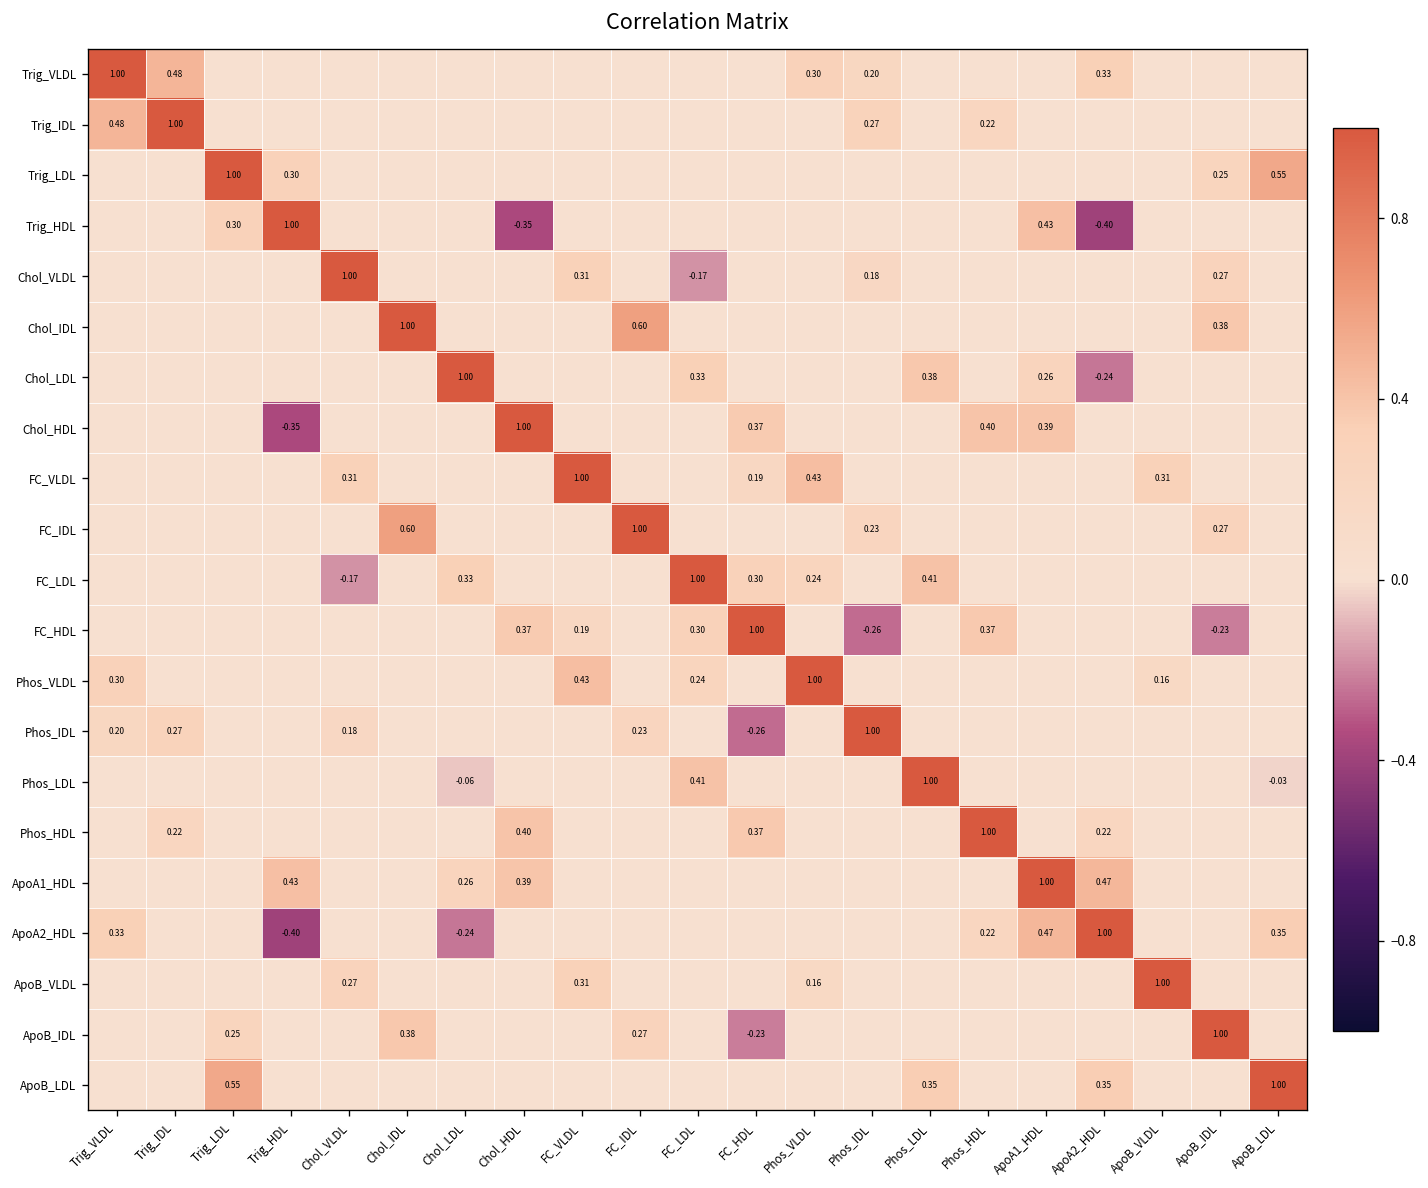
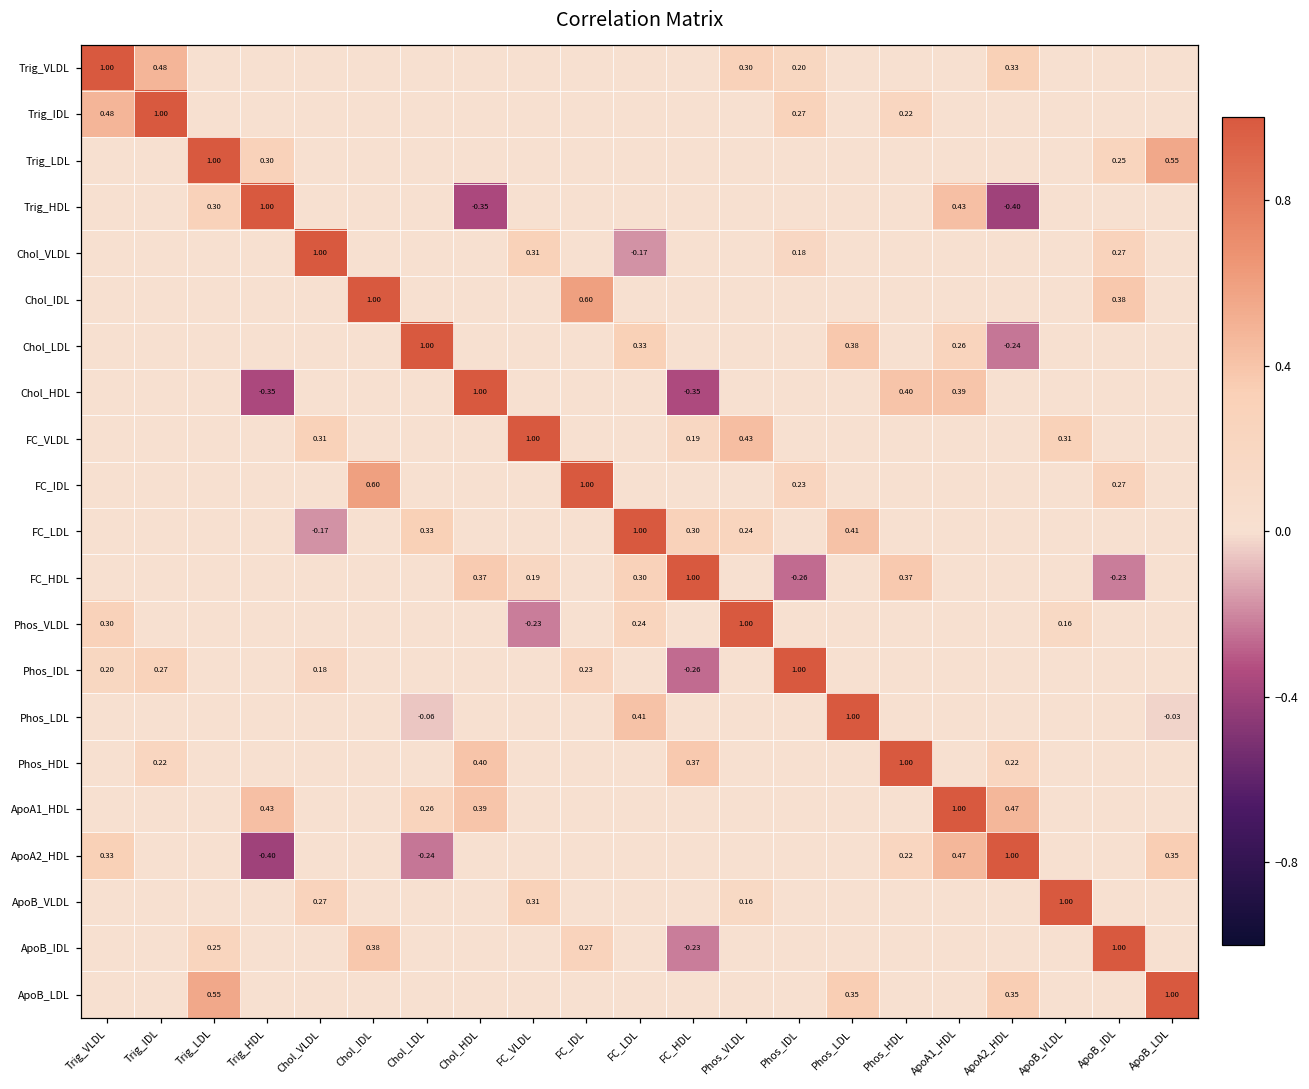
Chol_HDL, FC_HDL: 0.37 -> -0.35
Phos_VLDL, FC_VLDL: 0.43 -> -0.23
